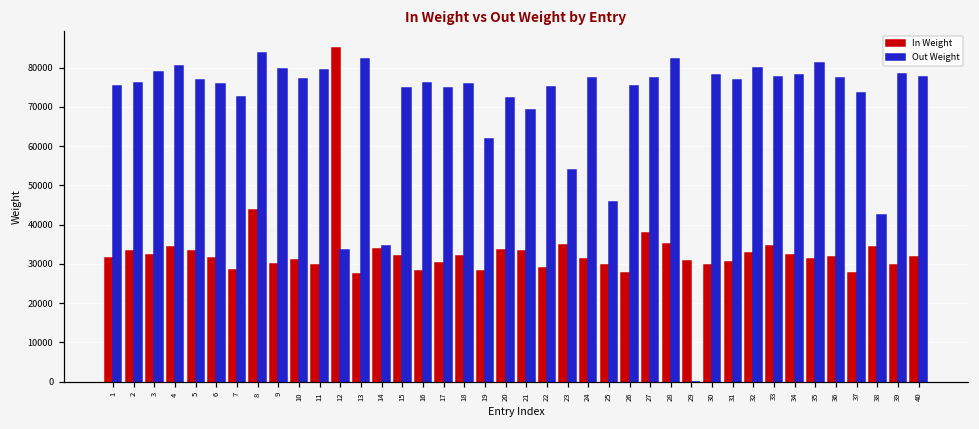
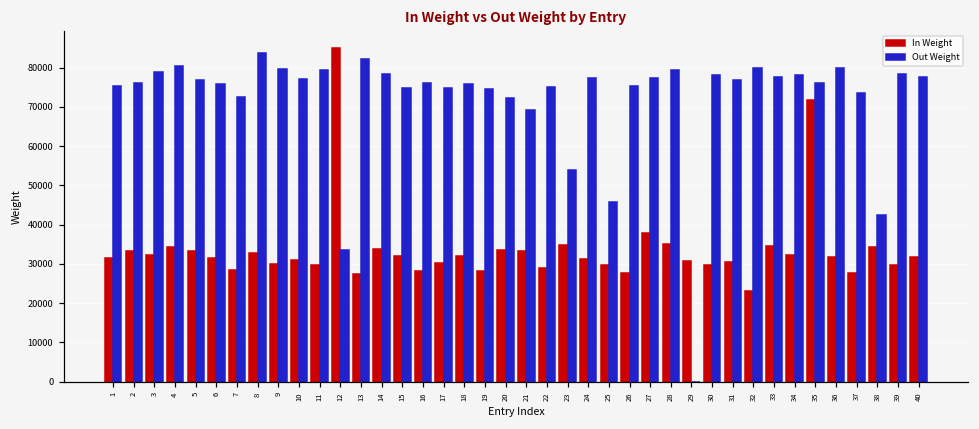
In Weight, 8: 44000 -> 33000
Out Weight, 14: 35000 -> 78000
Out Weight, 19: 62000 -> 75000
Out Weight, 28: 82000 -> 80000
In Weight, 32: 33000 -> 23000
In Weight, 35: 31000 -> 72000
Out Weight, 35: 81000 -> 76000
Out Weight, 36: 77000 -> 80000
